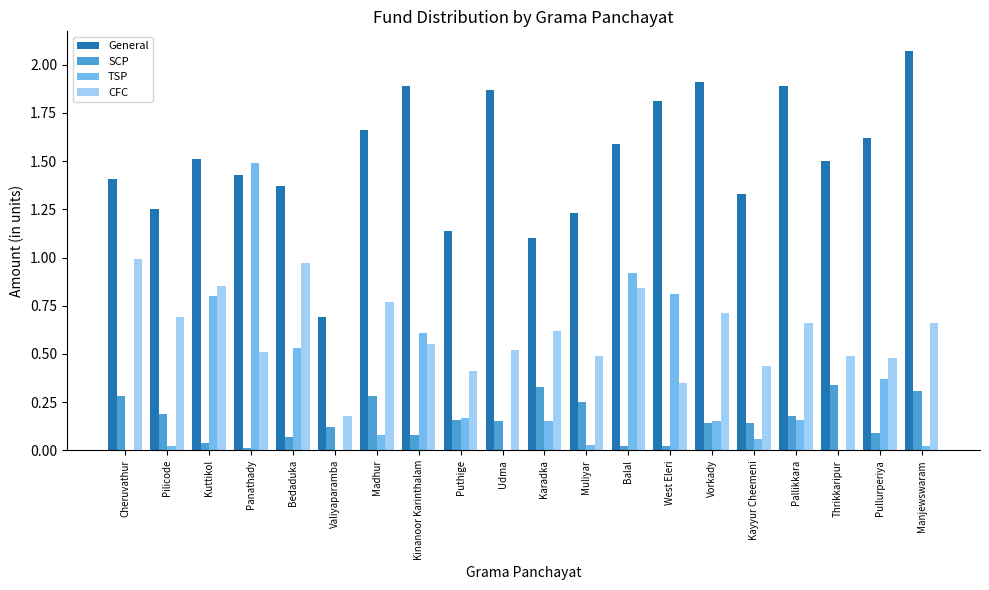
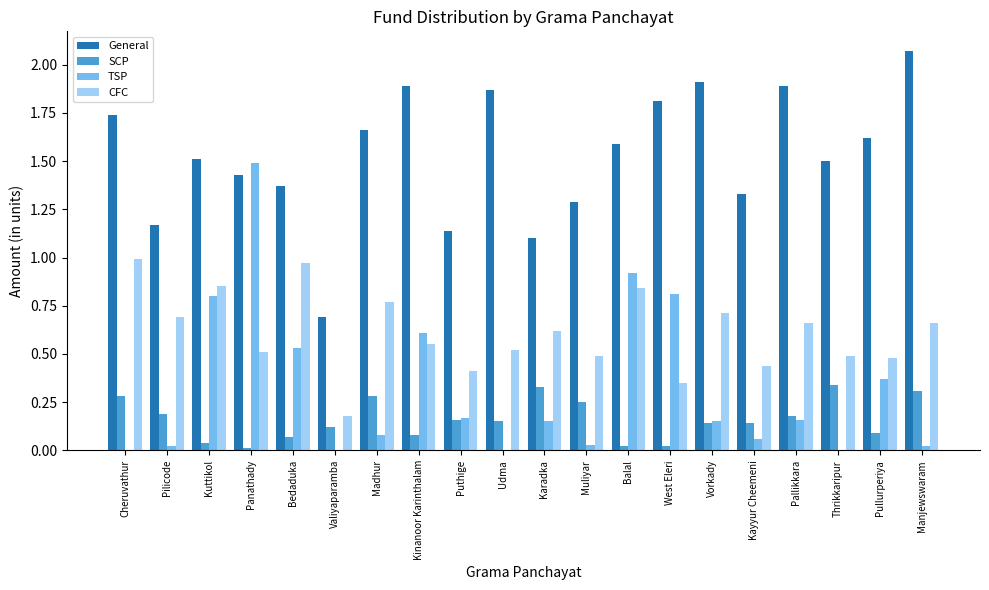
General, Cheruvathur: 1.41 -> 1.74
General, Pilicode: 1.25 -> 1.17
General, Muliyar: 1.23 -> 1.29
